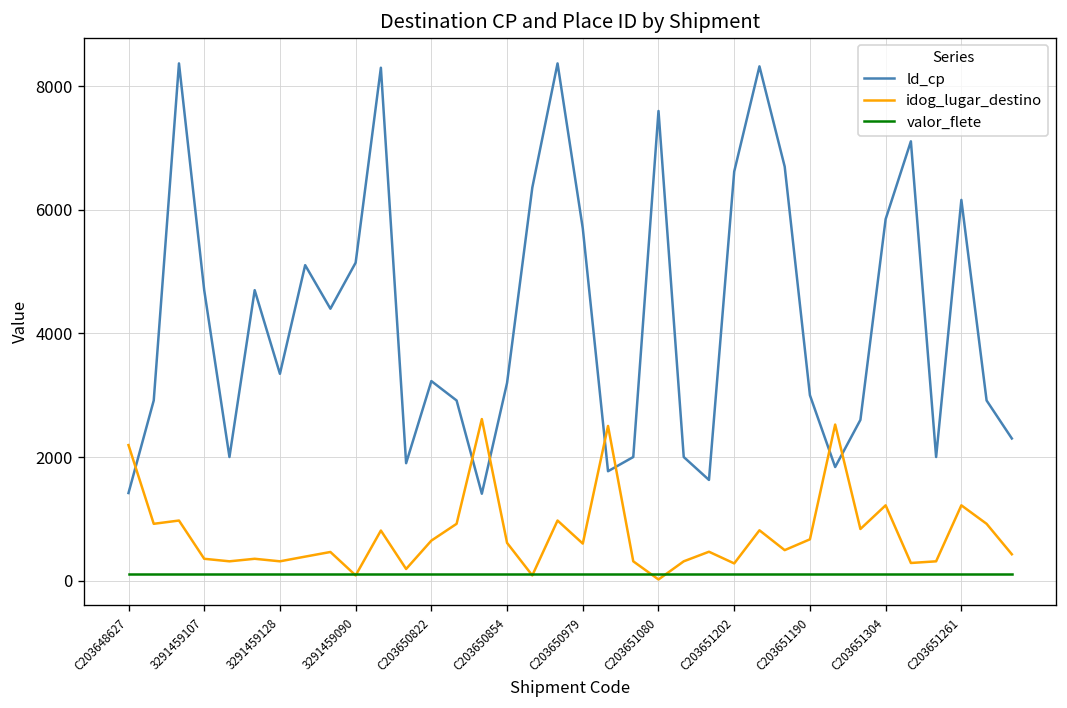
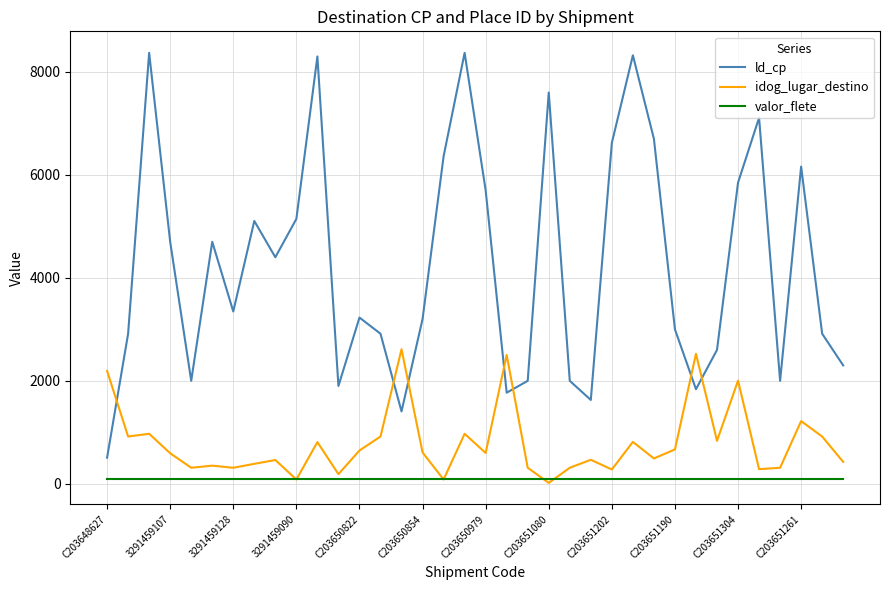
ld_cp, C203648627: 1400 -> 500
idog_lugar_destino, 3291459107: 400 -> 600
idog_lugar_destino, C203651304: 1200 -> 2000
